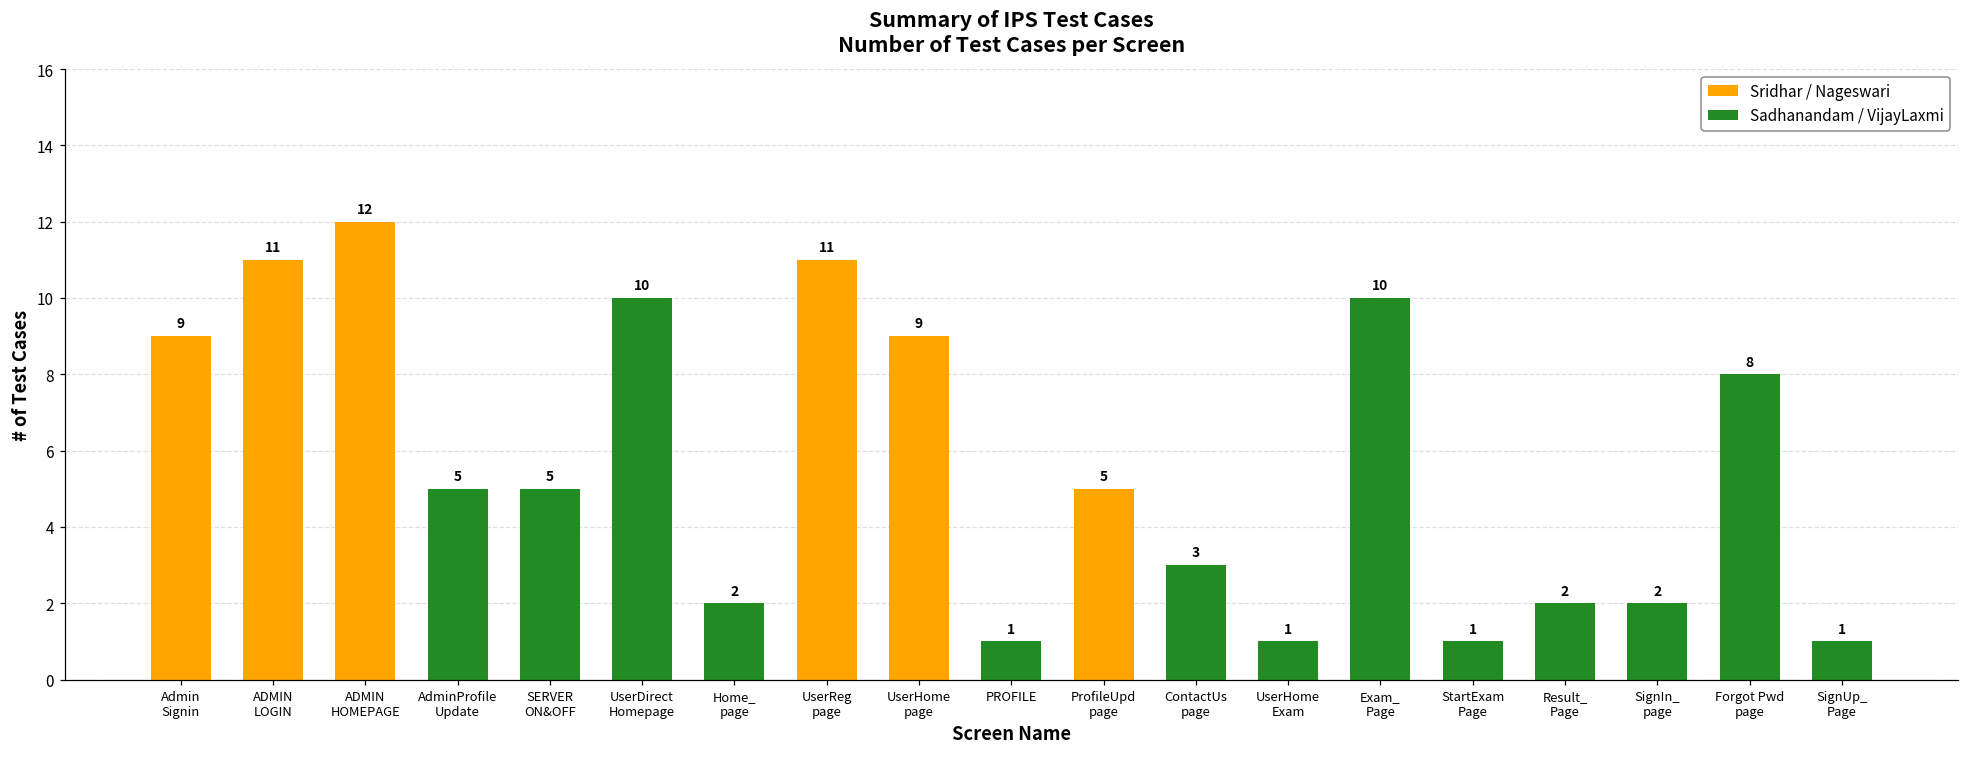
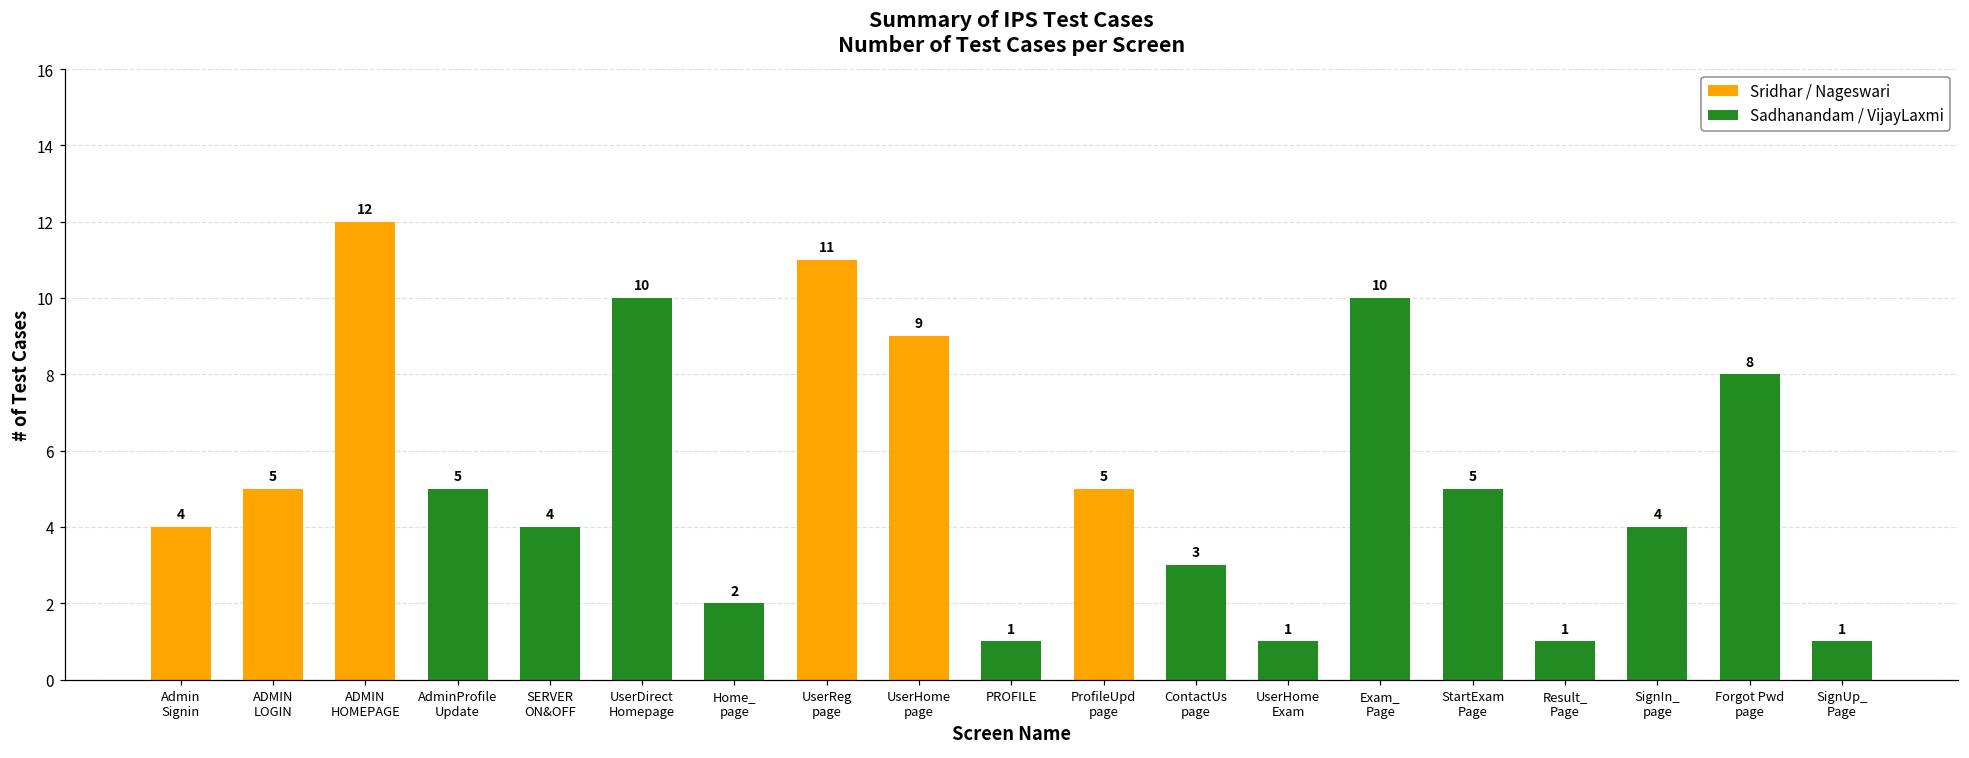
Admin Signin: 9 -> 4
ADMIN LOGIN: 11 -> 5
SERVER ON&OFF: 5 -> 4
StartExam Page: 1 -> 5
Result_ Page: 2 -> 1
SignIn_ page: 2 -> 4
